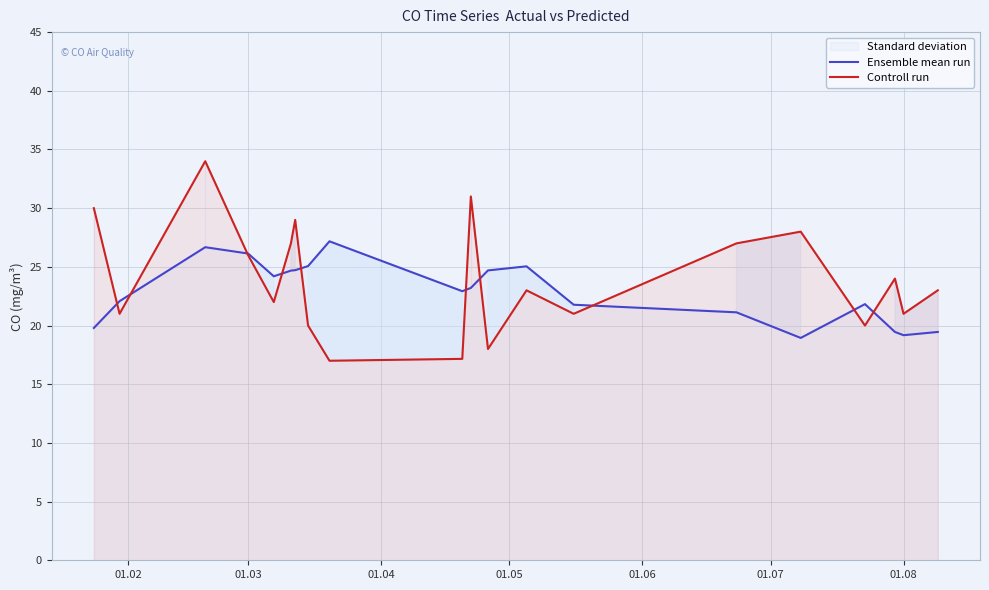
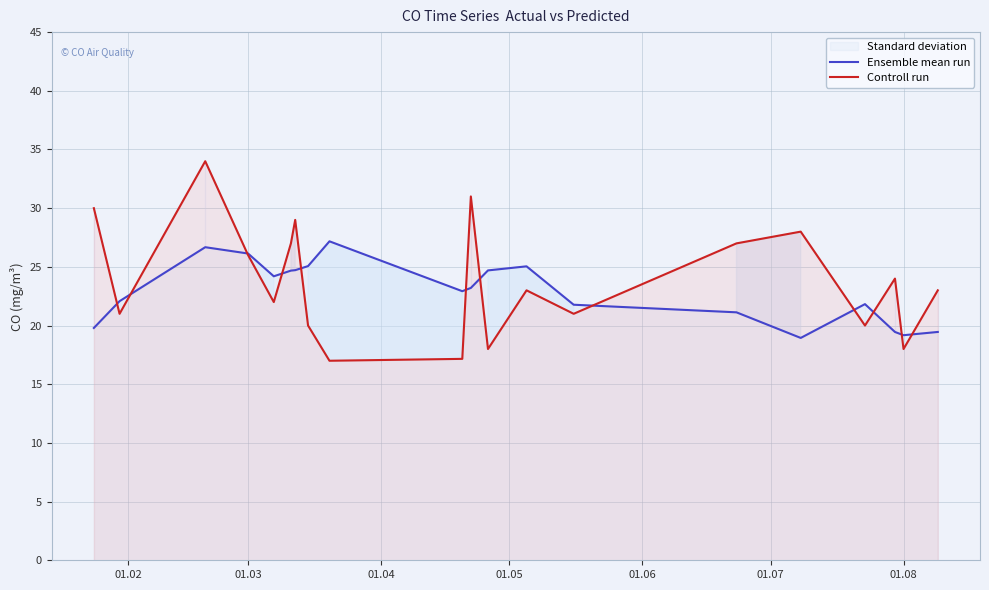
Controll run, 01.08: 21 -> 18
